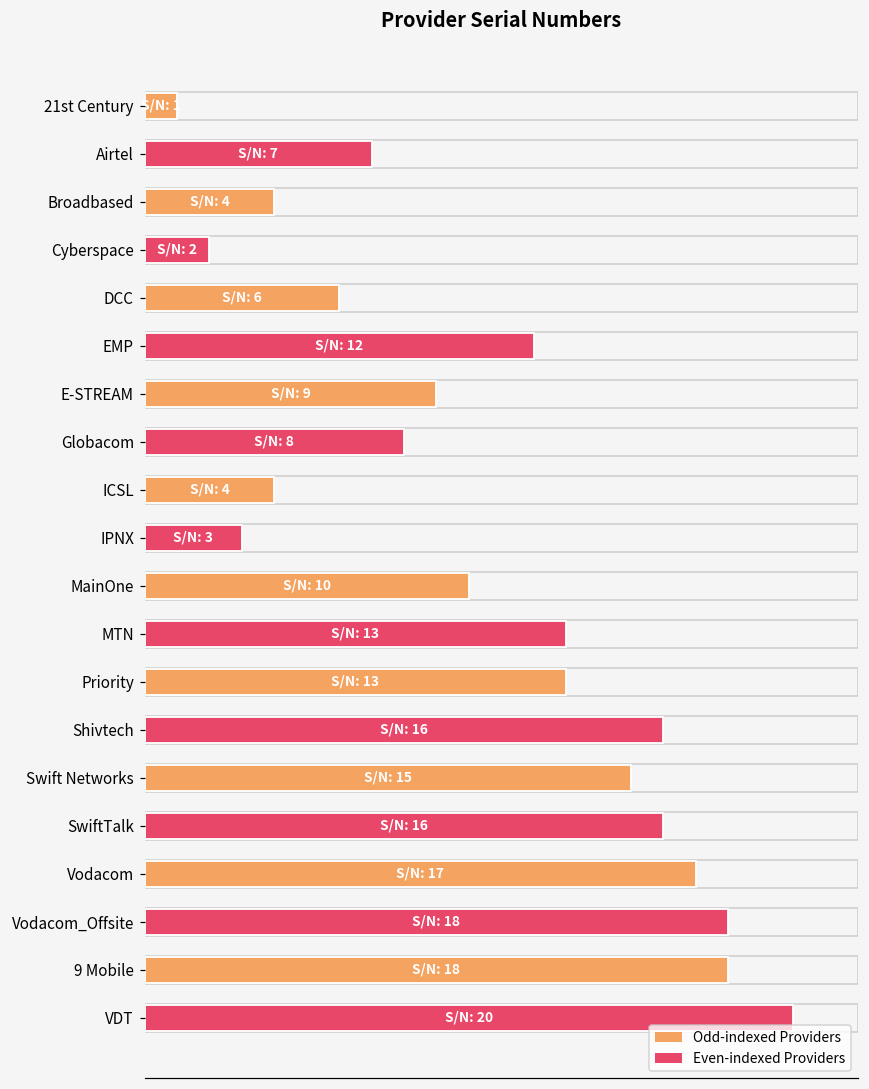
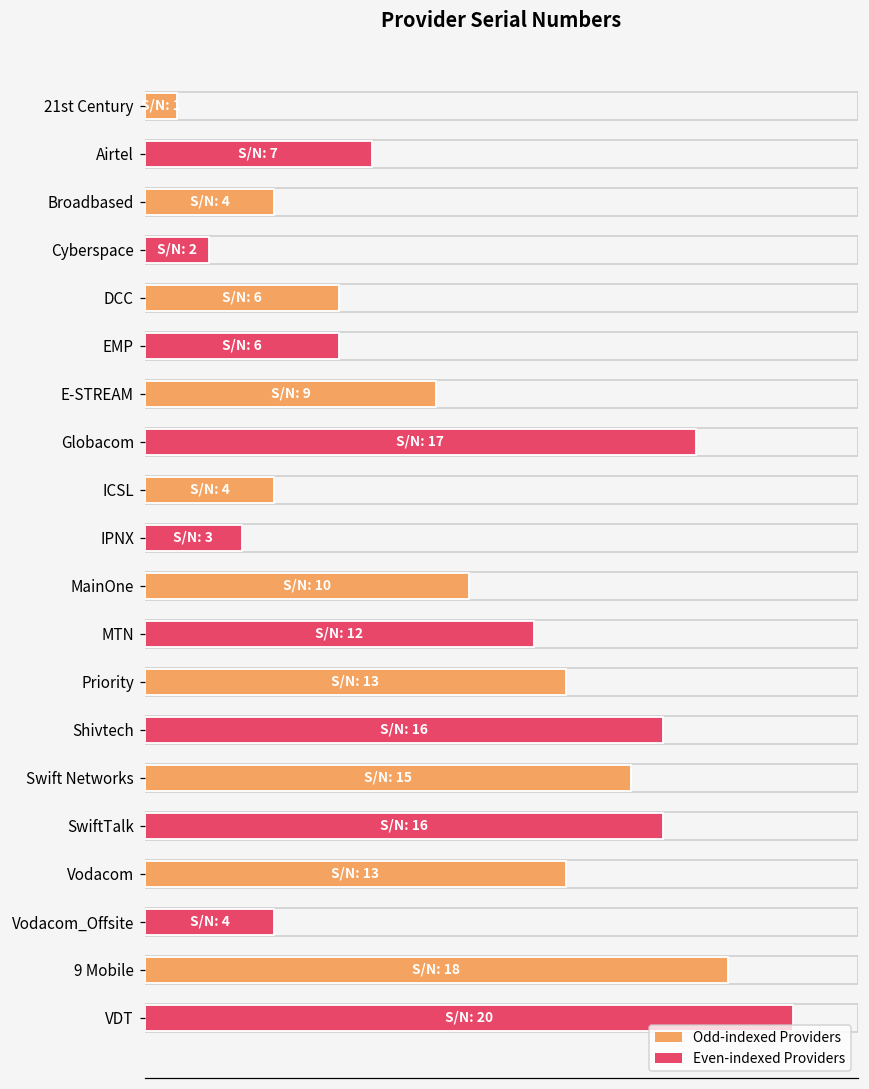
EMP: 12 -> 6
Globacom: 8 -> 17
MTN: 13 -> 12
Vodacom: 17 -> 13
Vodacom_Offsite: 18 -> 4
